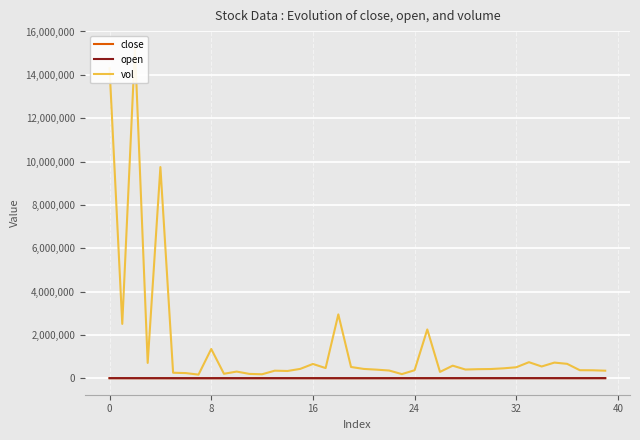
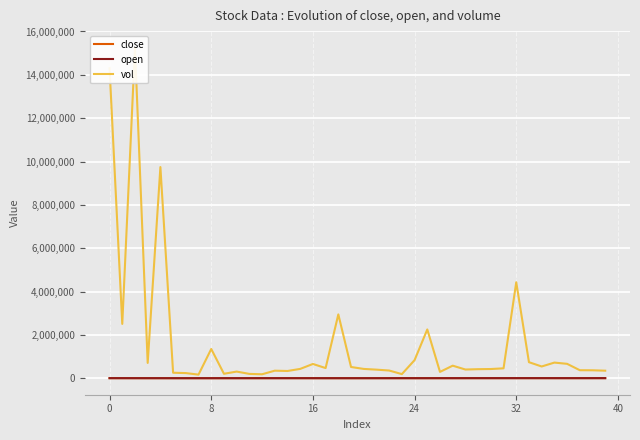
vol, 24: 400,000 -> 800,000
vol, 32: 500,000 -> 4,400,000
